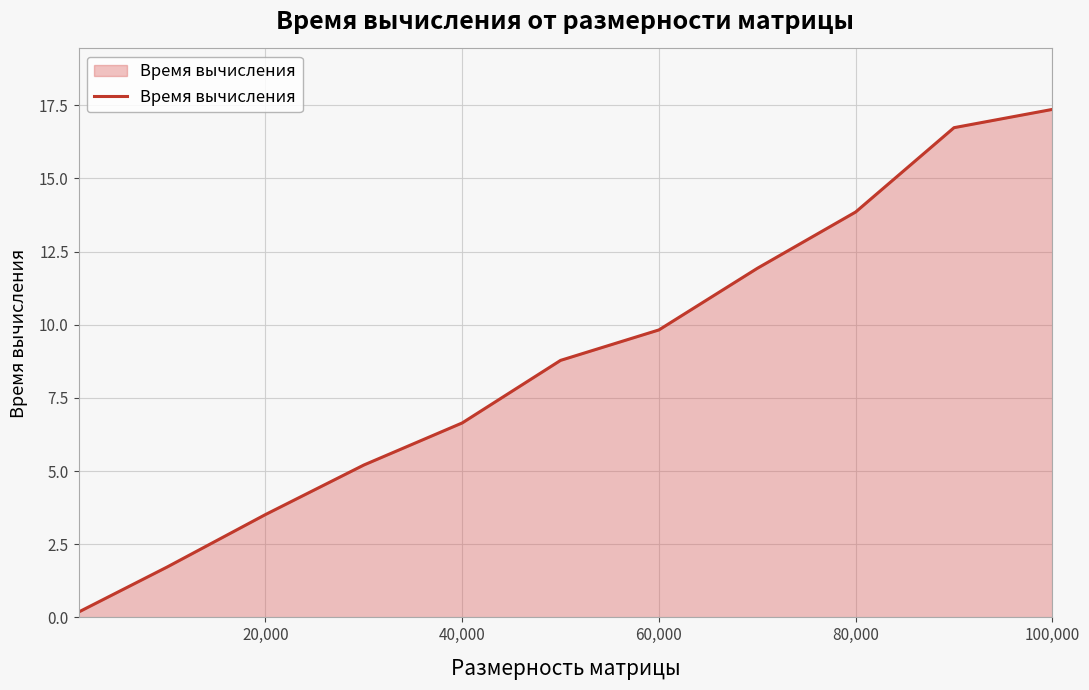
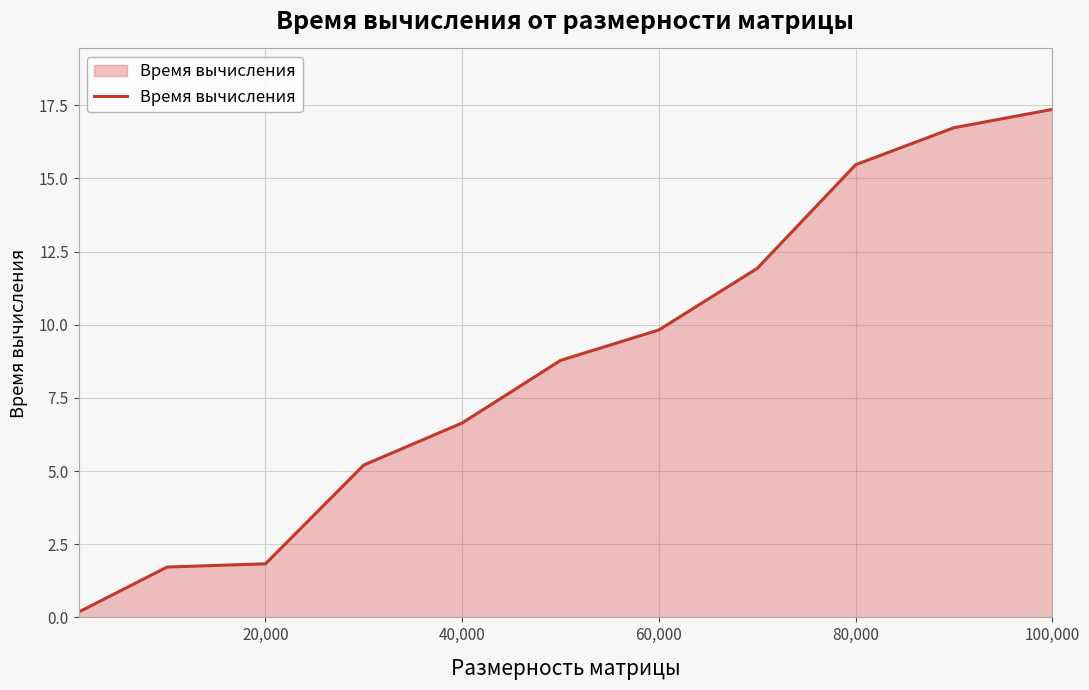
20,000: 3.5 -> 1.8
80,000: 13.8 -> 15.5
